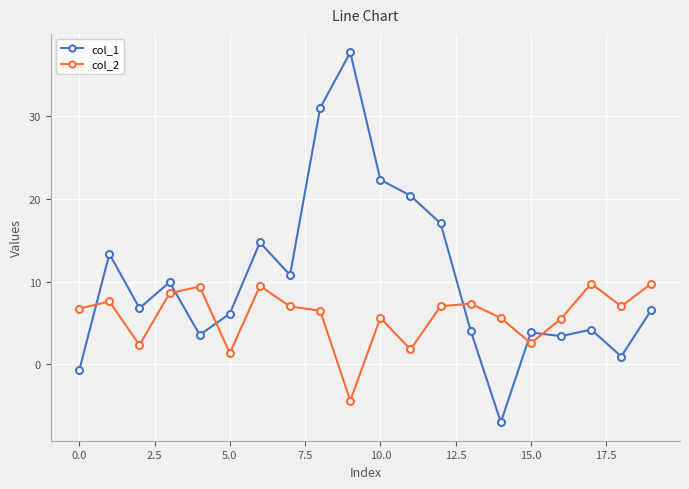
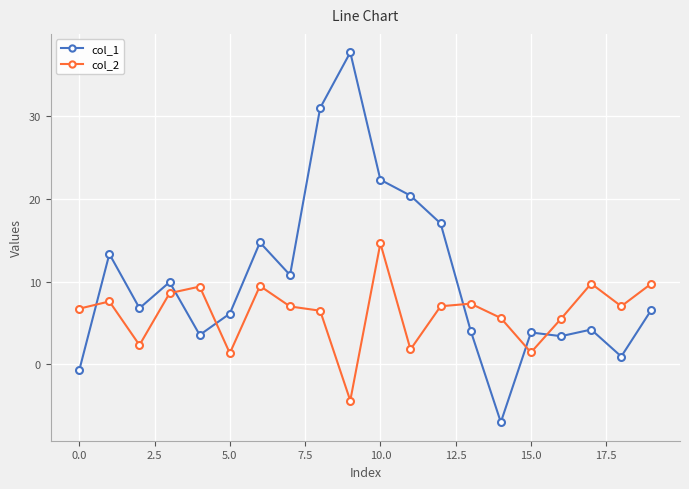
col_2, 10.0: 6 -> 15
col_2, 15.0: 3 -> 1
